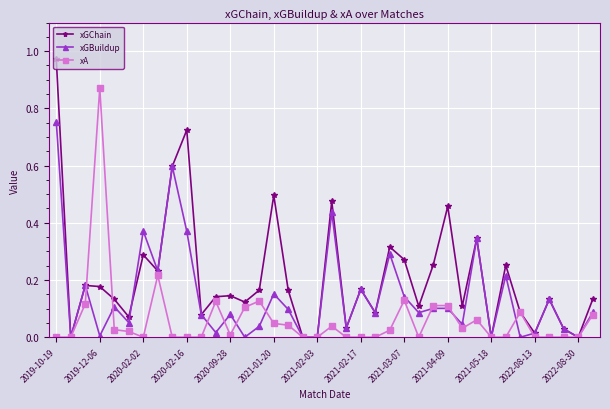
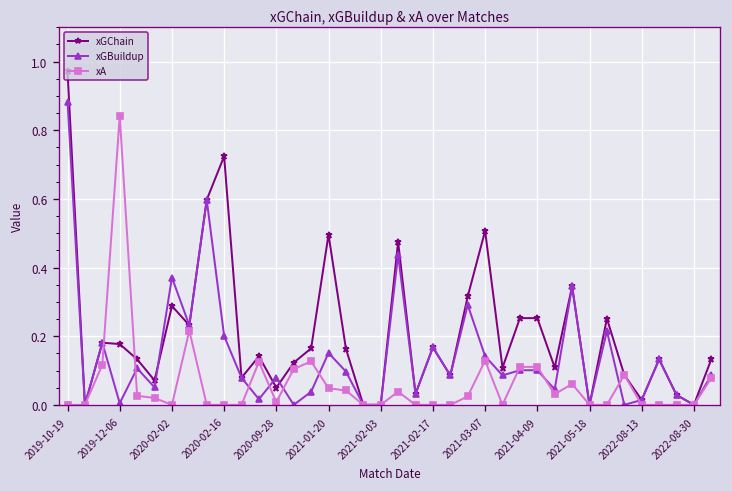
xGBuildup, 2019-10-19: 0.75 -> 0.88
xA, 2019-12-06: 0.87 -> 0.84
xGBuildup, 2020-02-16: 0.37 -> 0.20
xGChain, 2020-09-28: 0.15 -> 0.05
xGChain, 2021-03-07: 0.27 -> 0.51
xGChain, 2021-04-09: 0.46 -> 0.25
